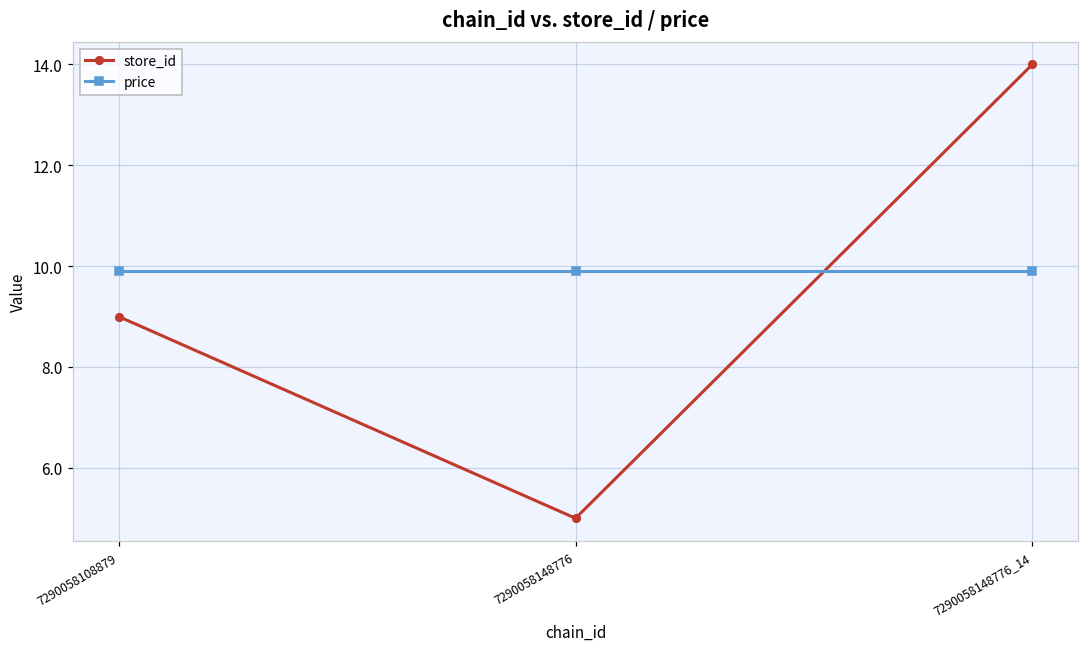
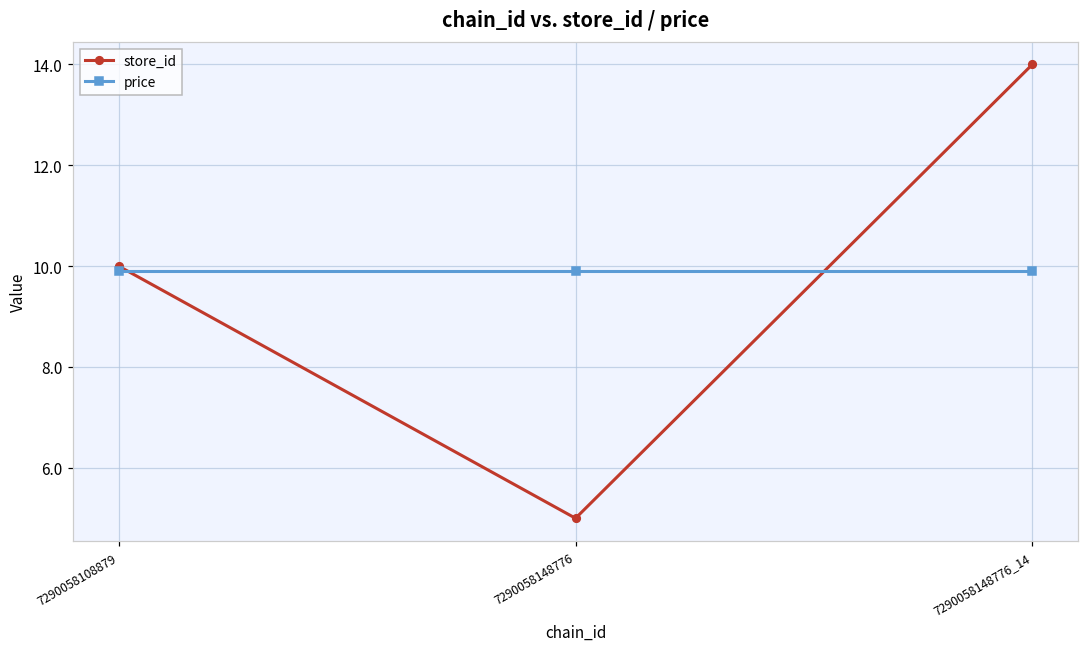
store_id, 7290058108879: 9 -> 10
